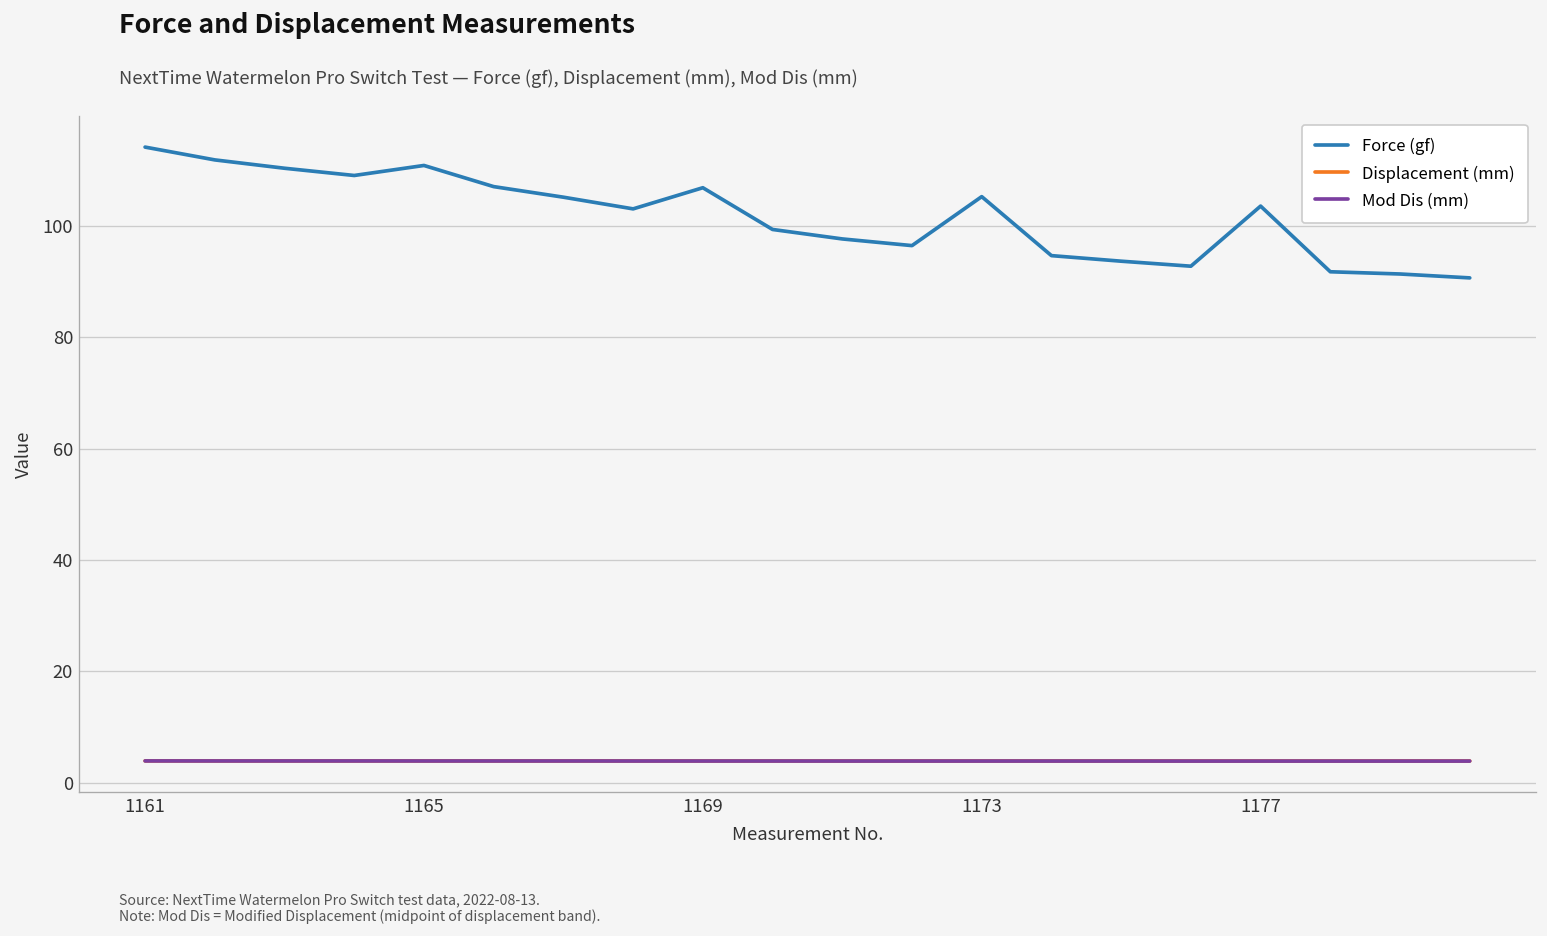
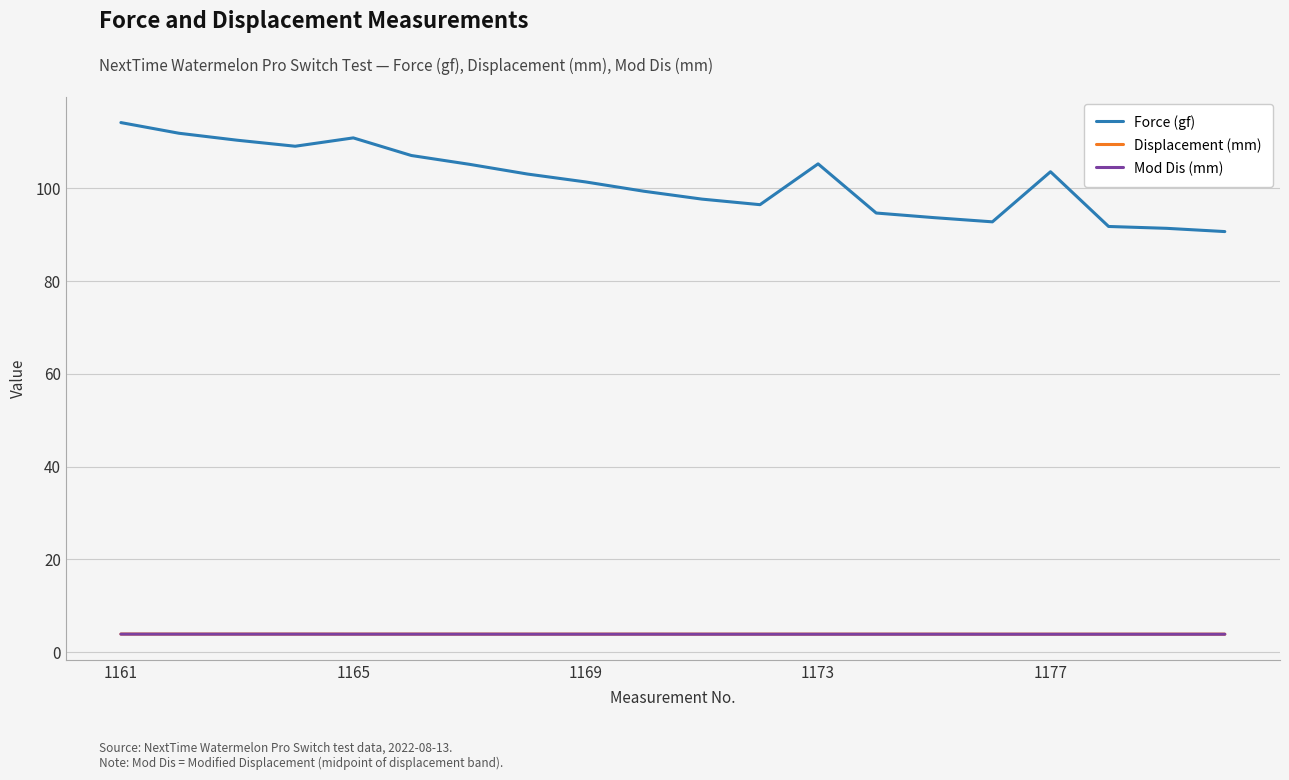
Force (gf), 1169: 107 -> 101
